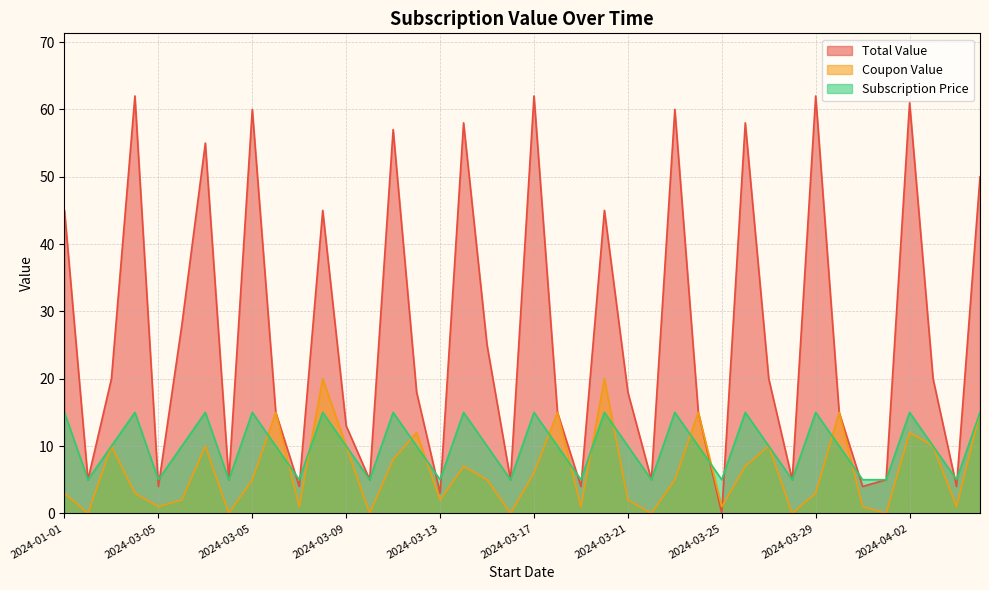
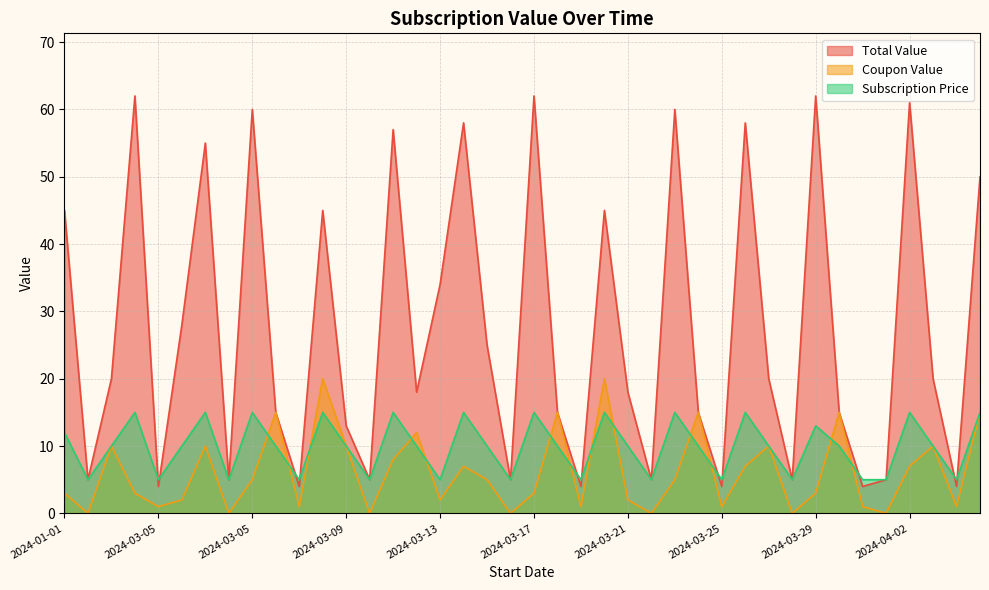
Subscription Price, 2024-01-01: 15 -> 12
Total Value, 2024-03-13: 3 -> 34
Coupon Value, 2024-03-17: 6 -> 3
Total Value, 2024-03-25: 0 -> 4
Subscription Price, 2024-03-29: 15 -> 13
Coupon Value, 2024-04-02: 12 -> 7
